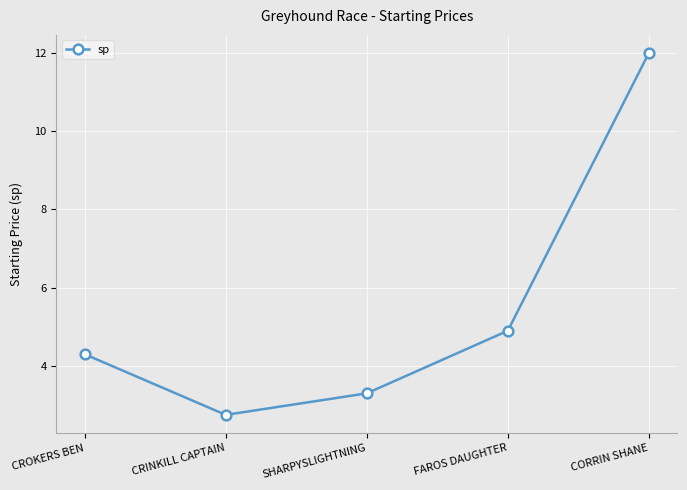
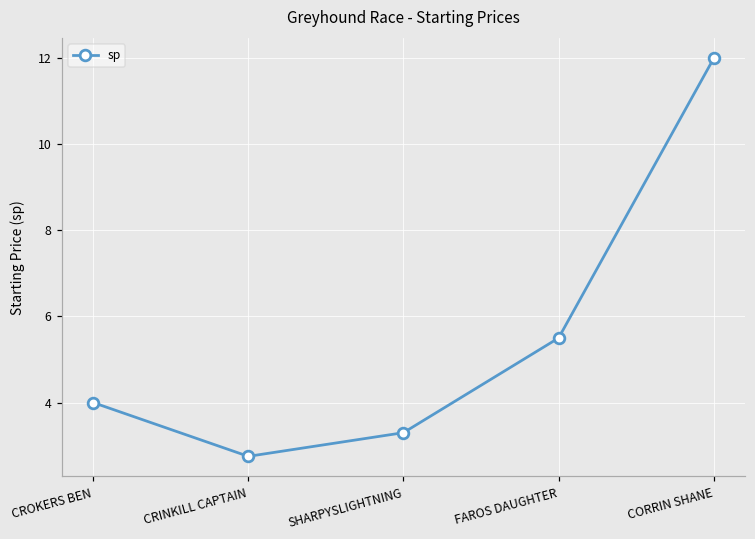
CROKERS BEN: 4.3 -> 4.0
FAROS DAUGHTER: 4.9 -> 5.5
